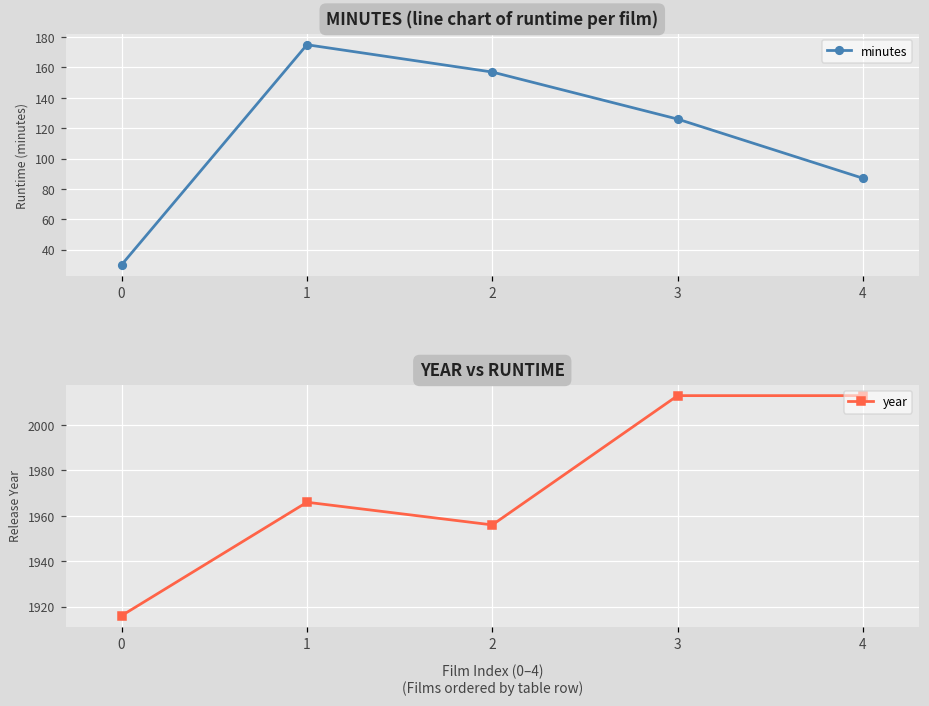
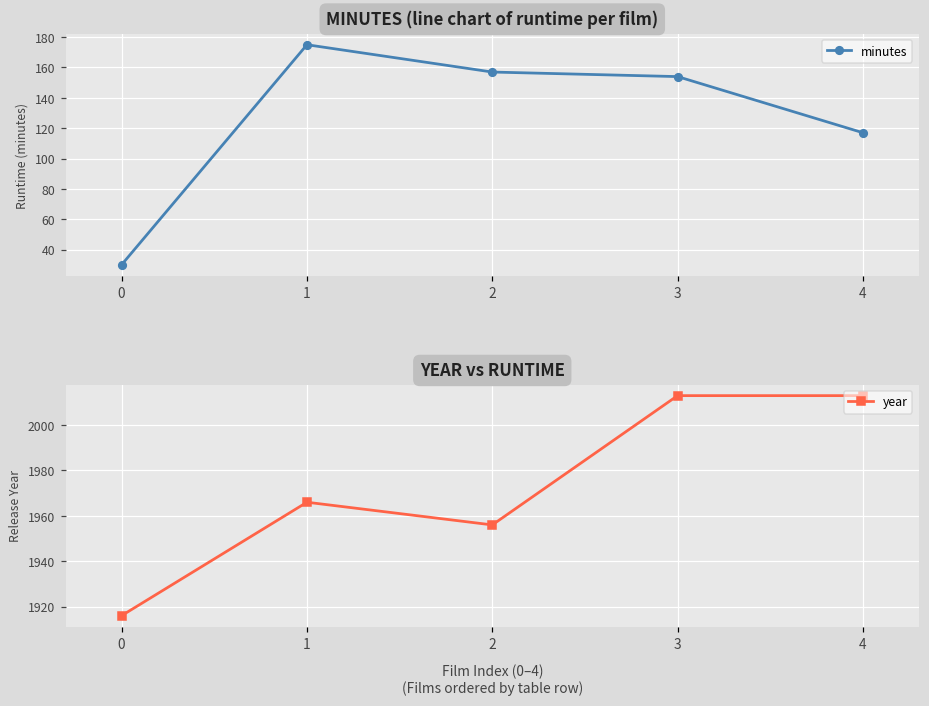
MINUTES (line chart of runtime per film), 3: 126 -> 154
MINUTES (line chart of runtime per film), 4: 87 -> 117
